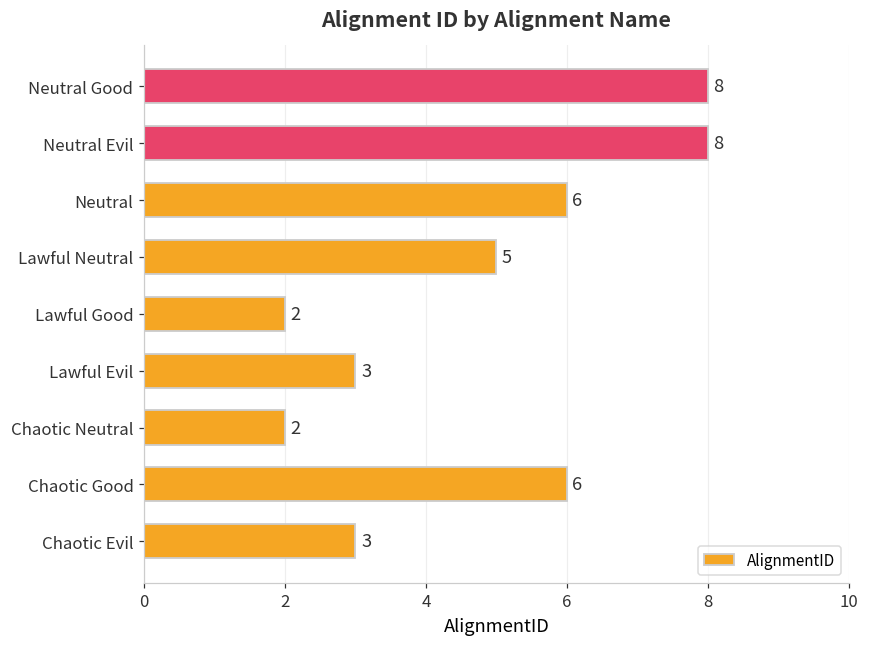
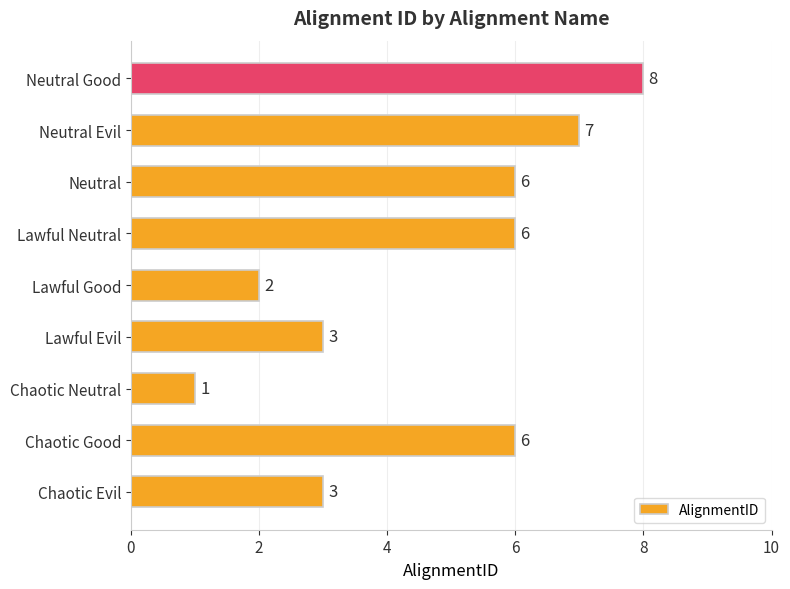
Neutral Evil: 8 -> 7
Lawful Neutral: 5 -> 6
Chaotic Neutral: 2 -> 1
